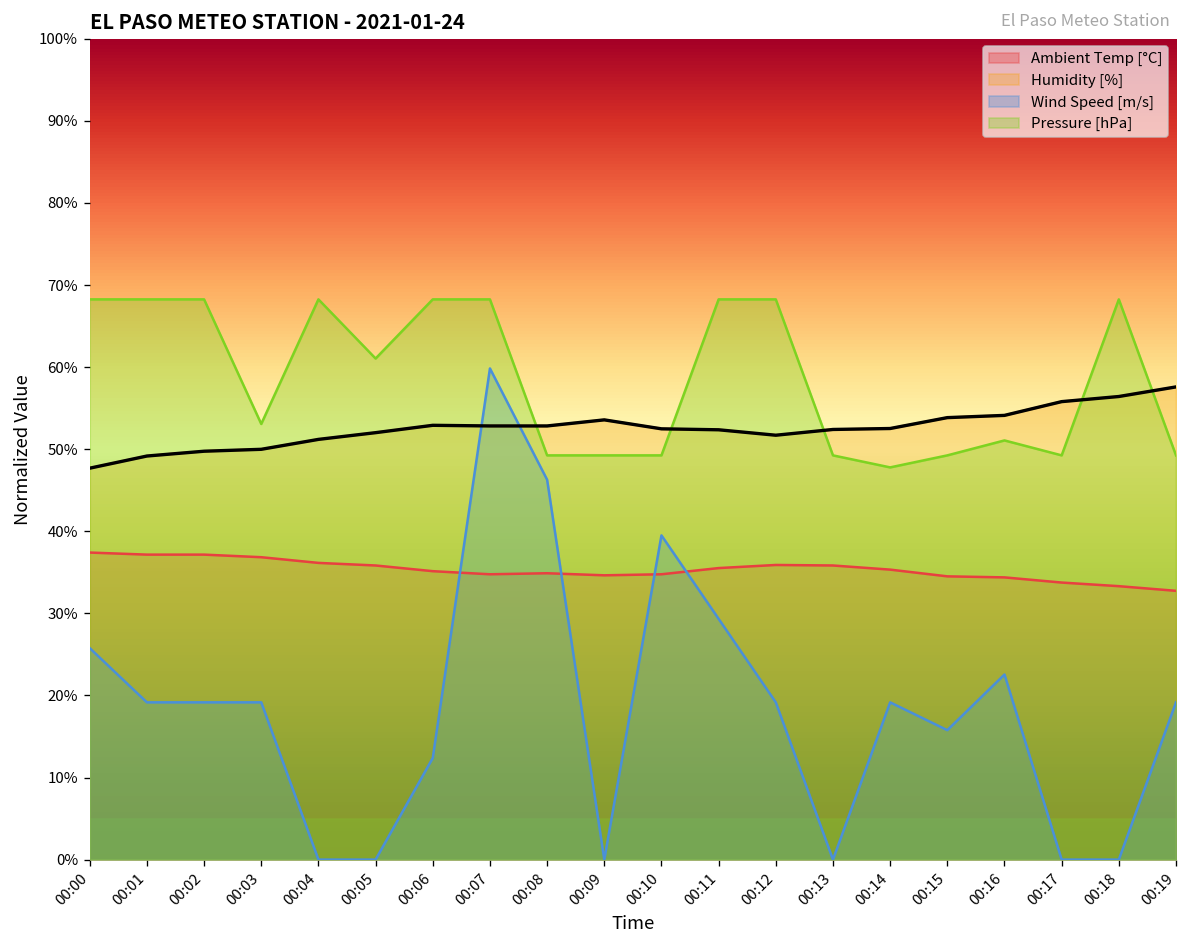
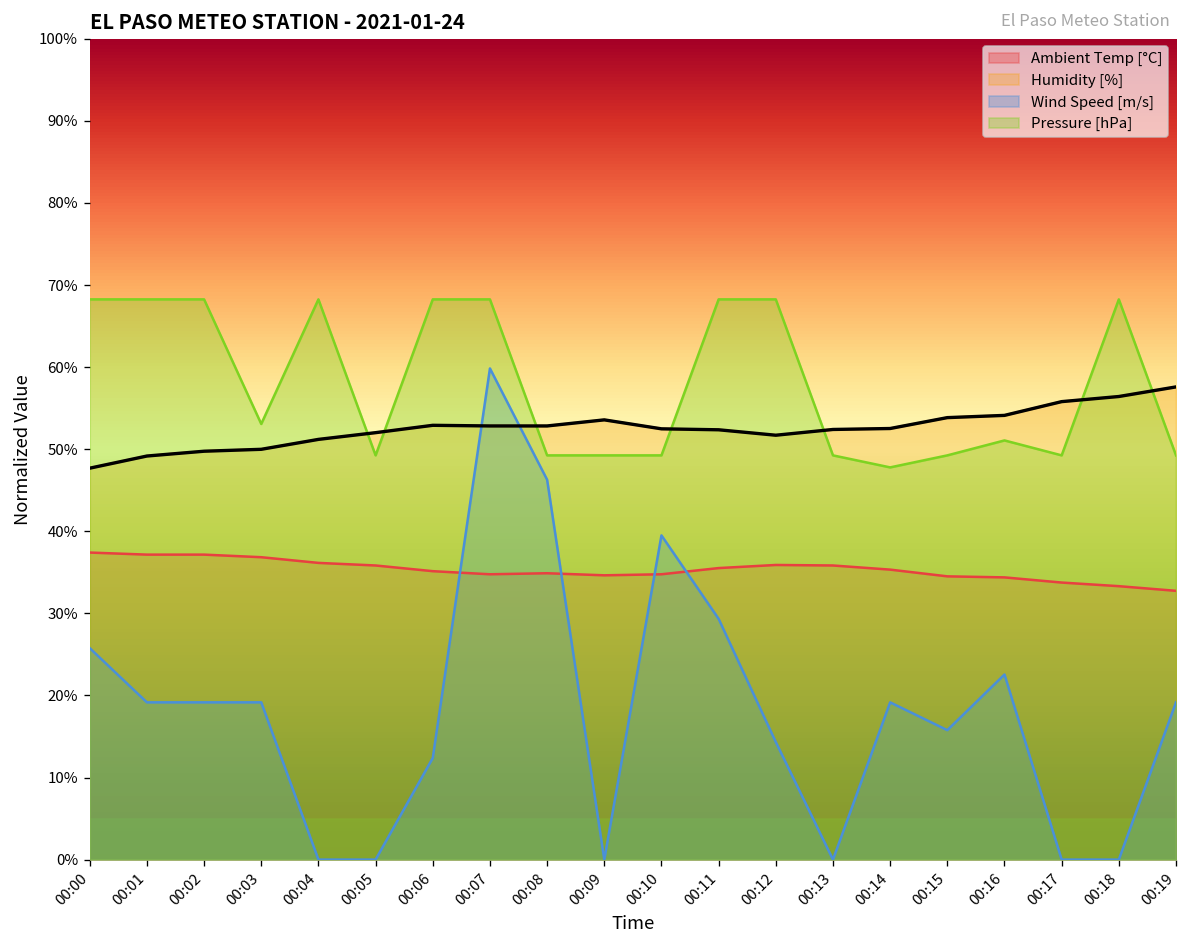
Pressure [hPa], 00:05: 61% -> 49%
Wind Speed [m/s], 00:12: 19% -> 14%
